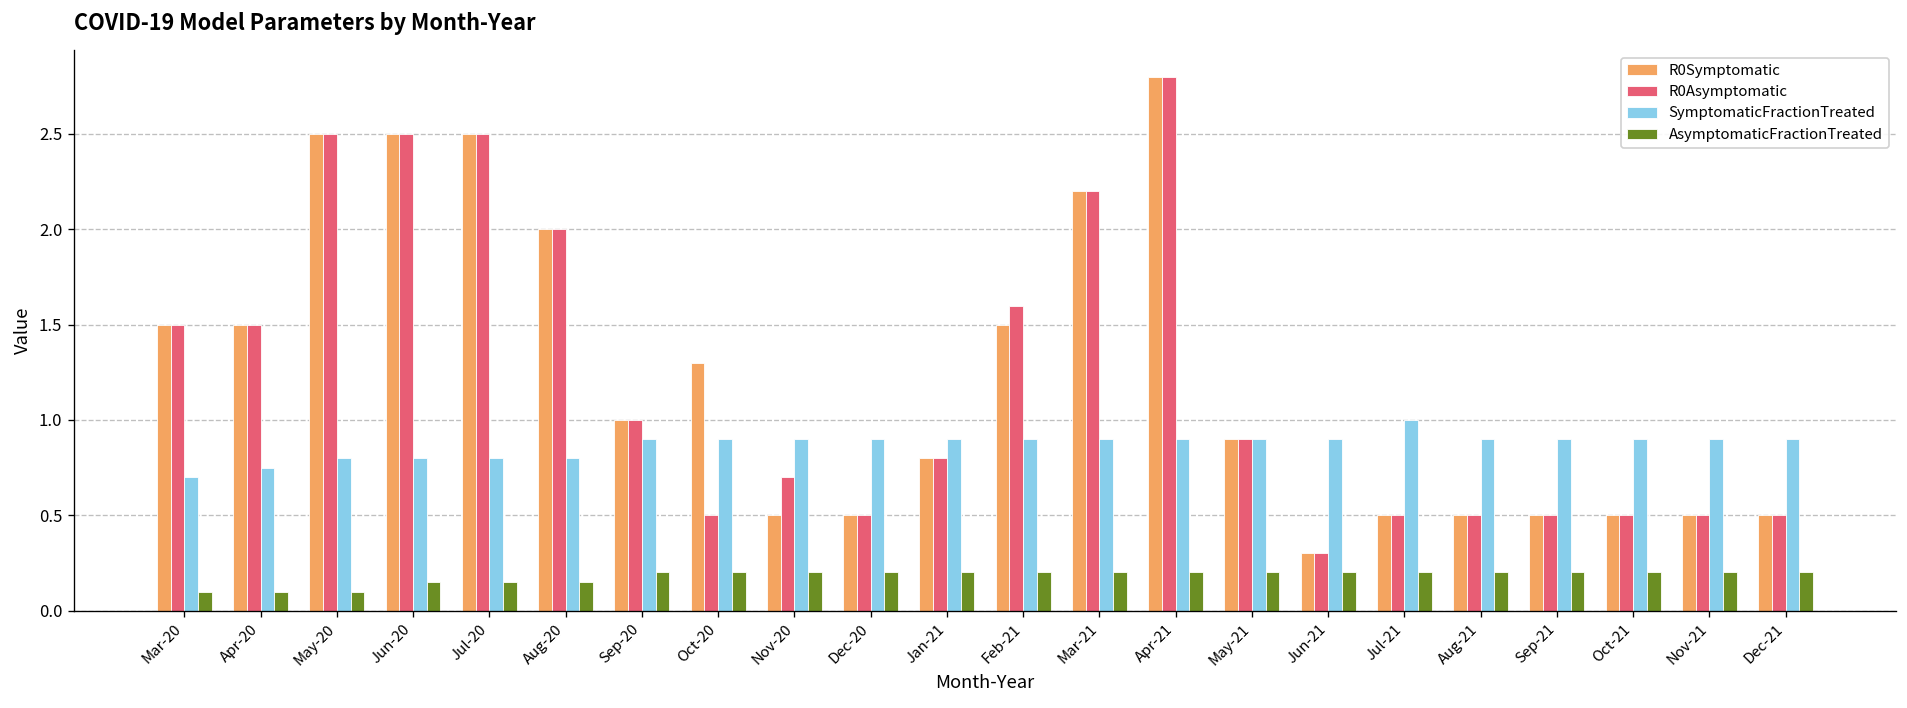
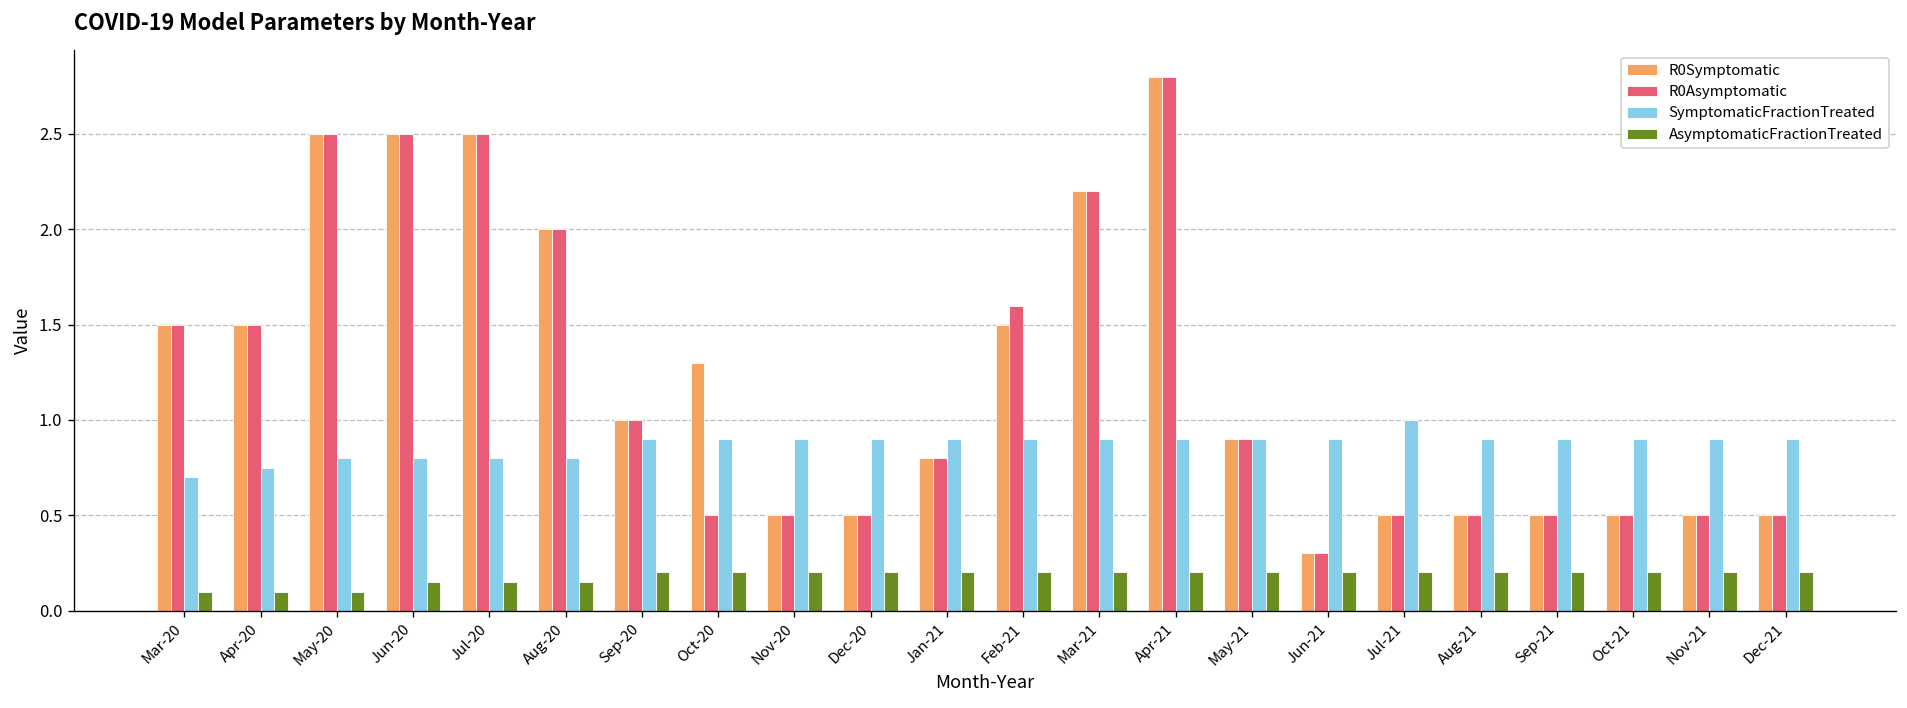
R0Asymptomatic, Nov-20: 0.7 -> 0.5
